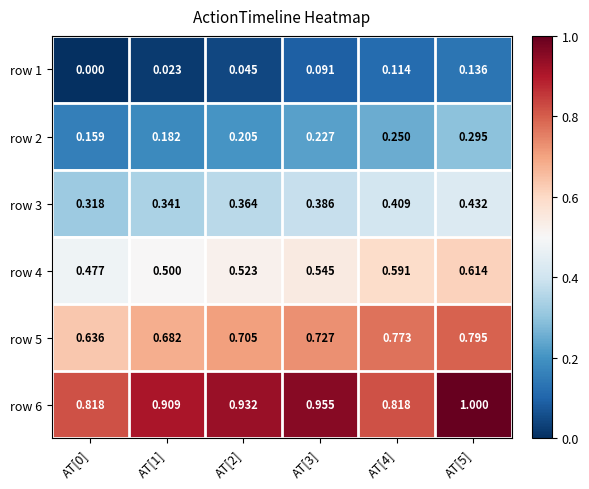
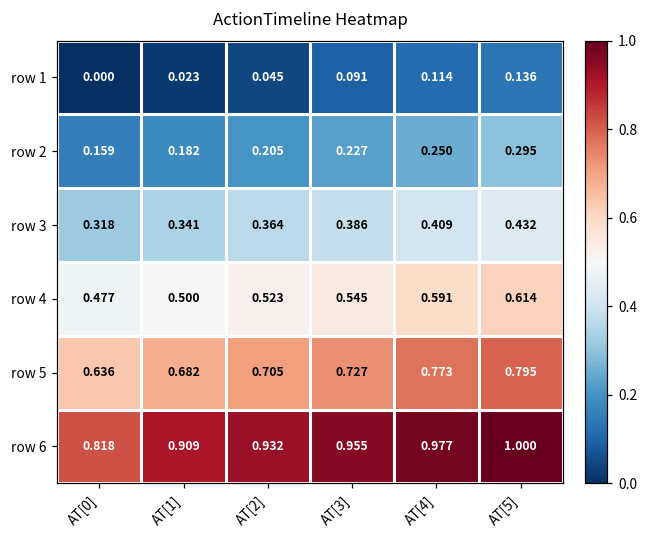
row 6, AT[4]: 0.818 -> 0.977
